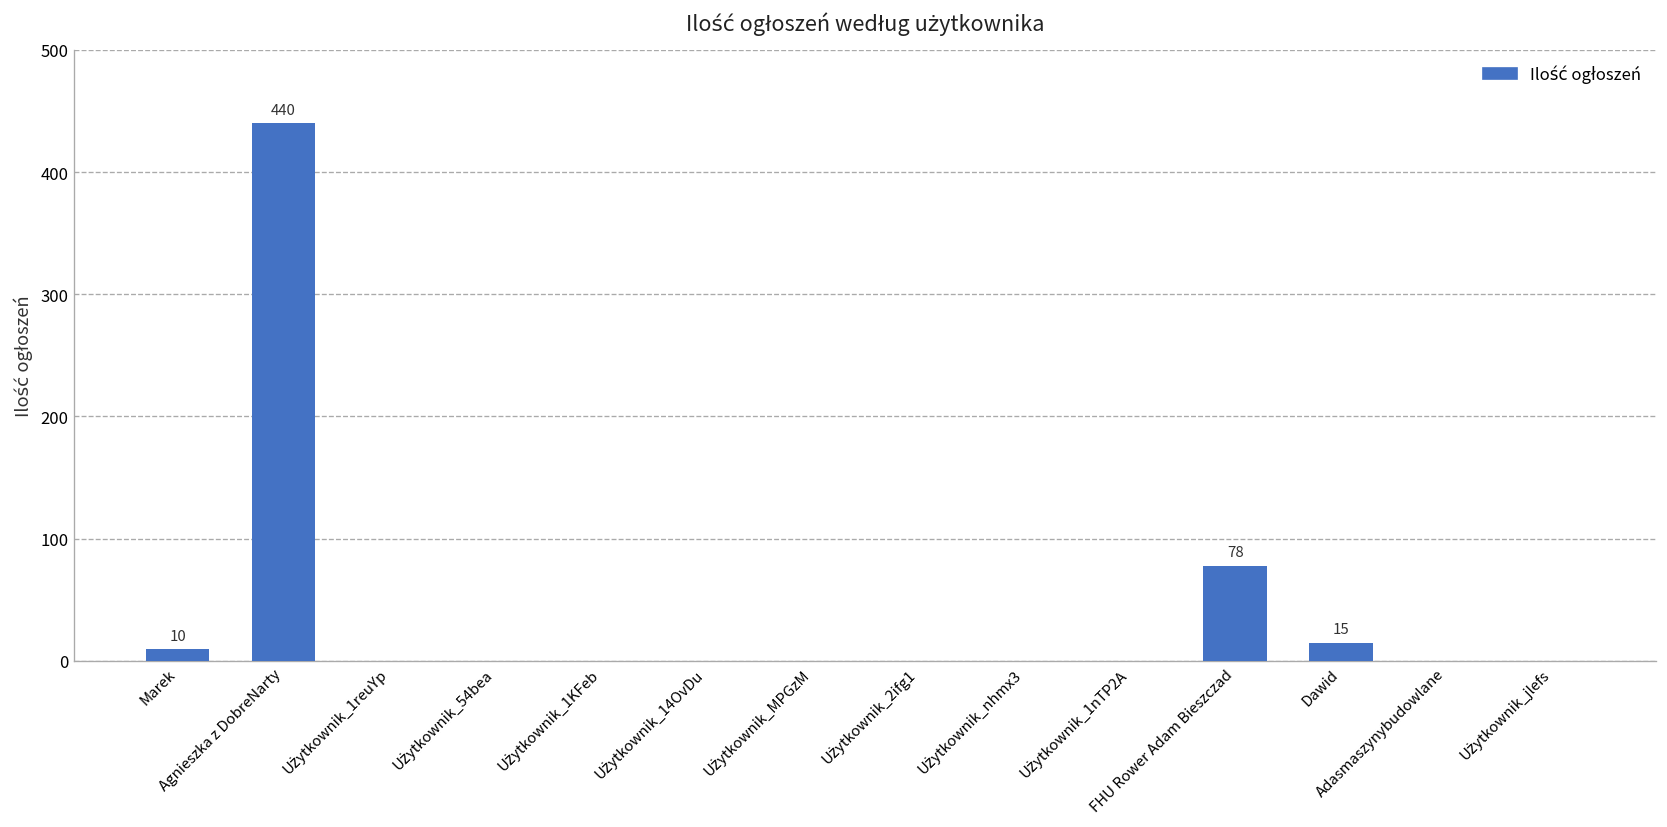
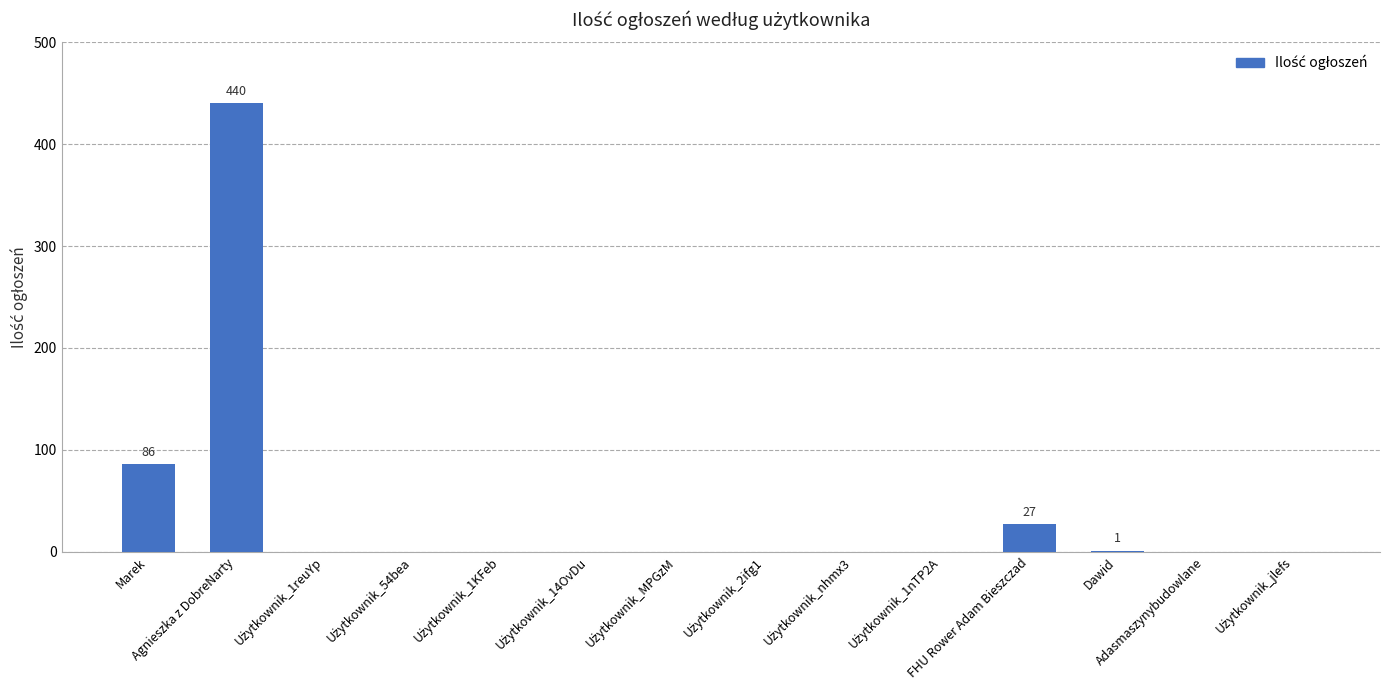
Marek: 10 -> 86
FHU Rower Adam Bieszczad: 78 -> 27
Dawid: 15 -> 1
